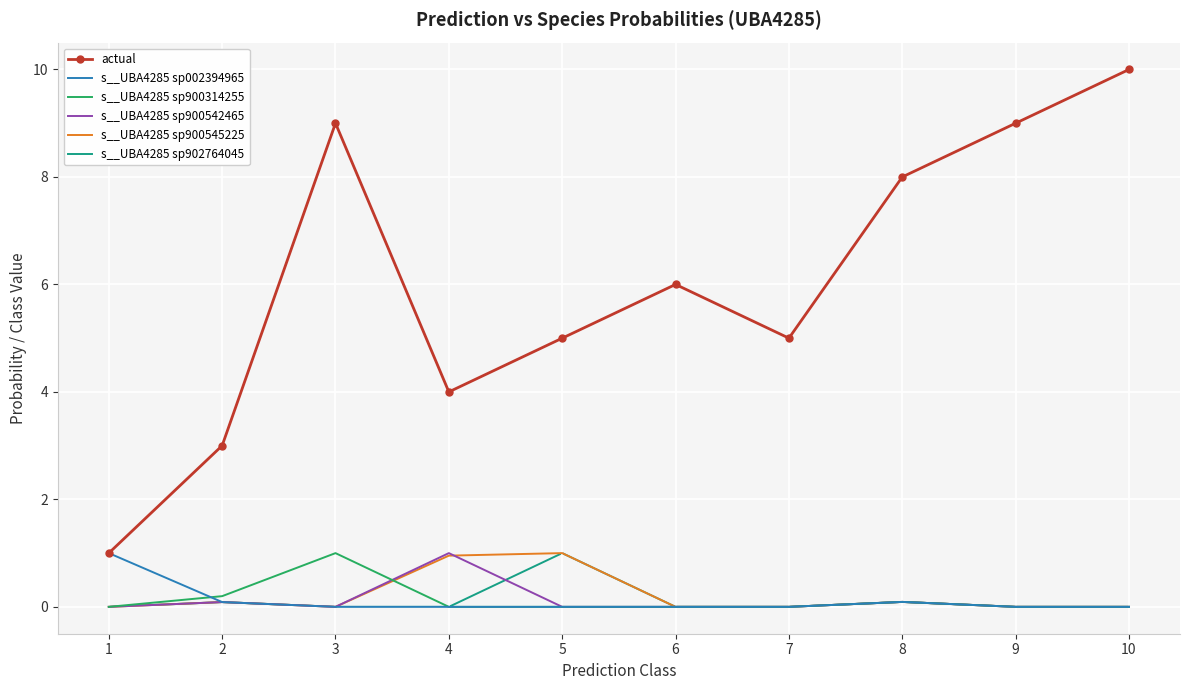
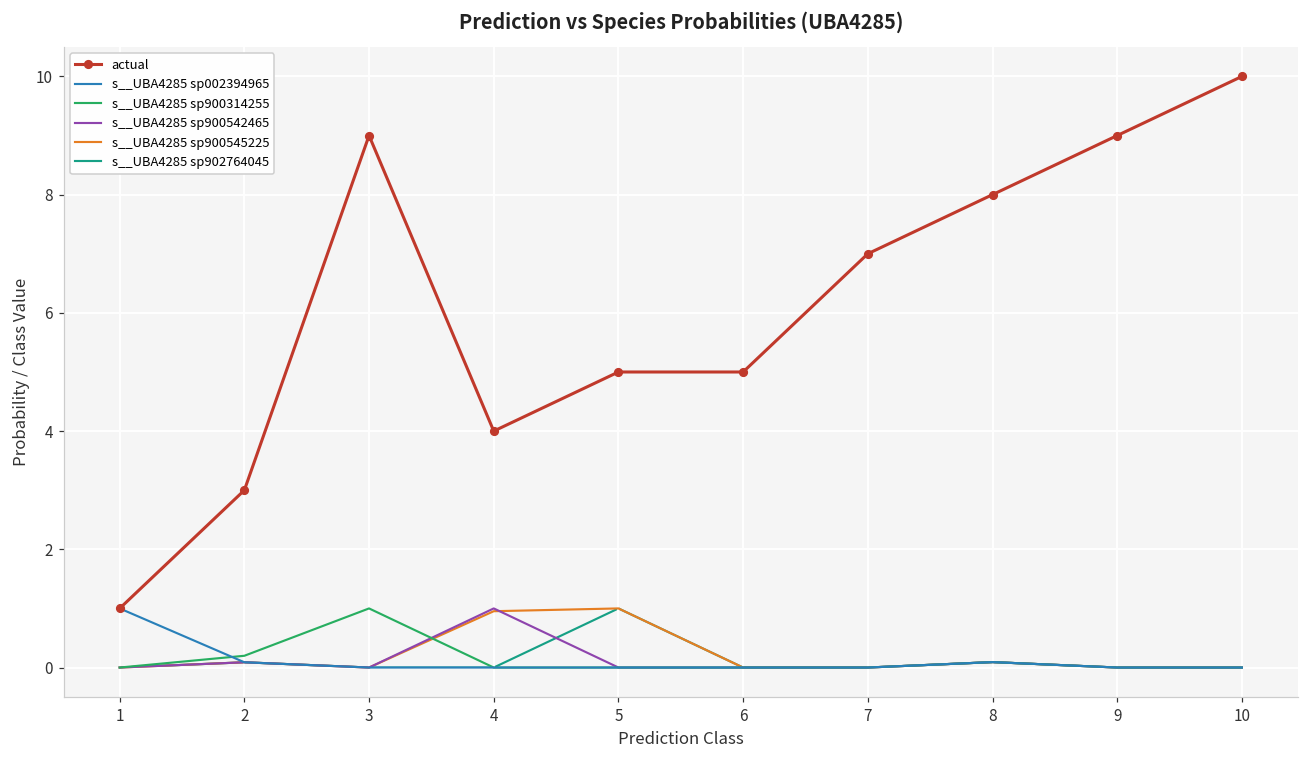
actual, 6: 6 -> 5
actual, 7: 5 -> 7
